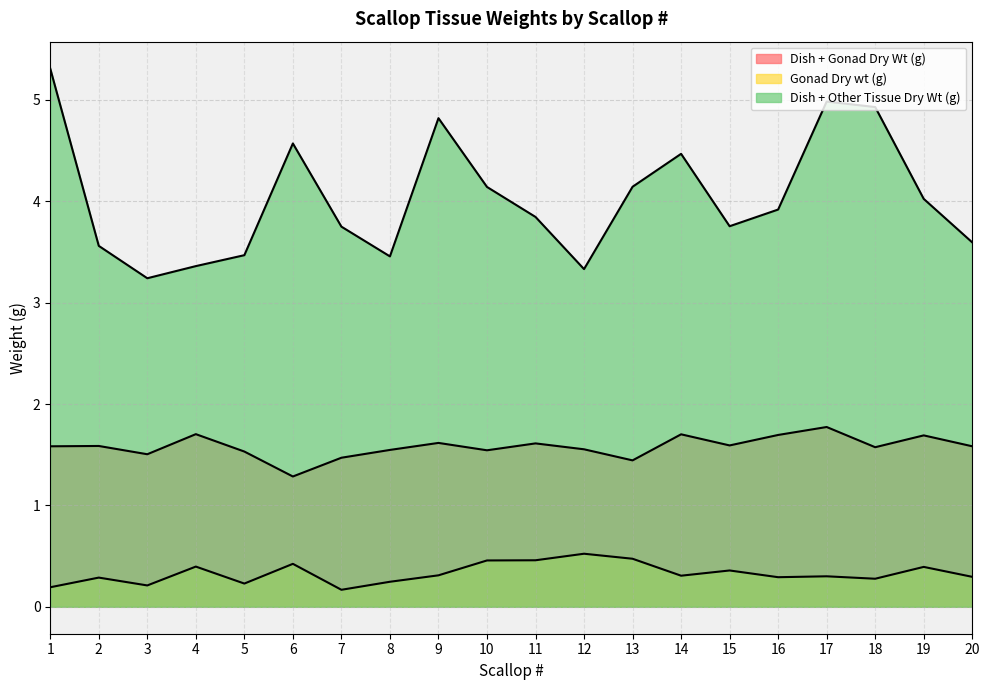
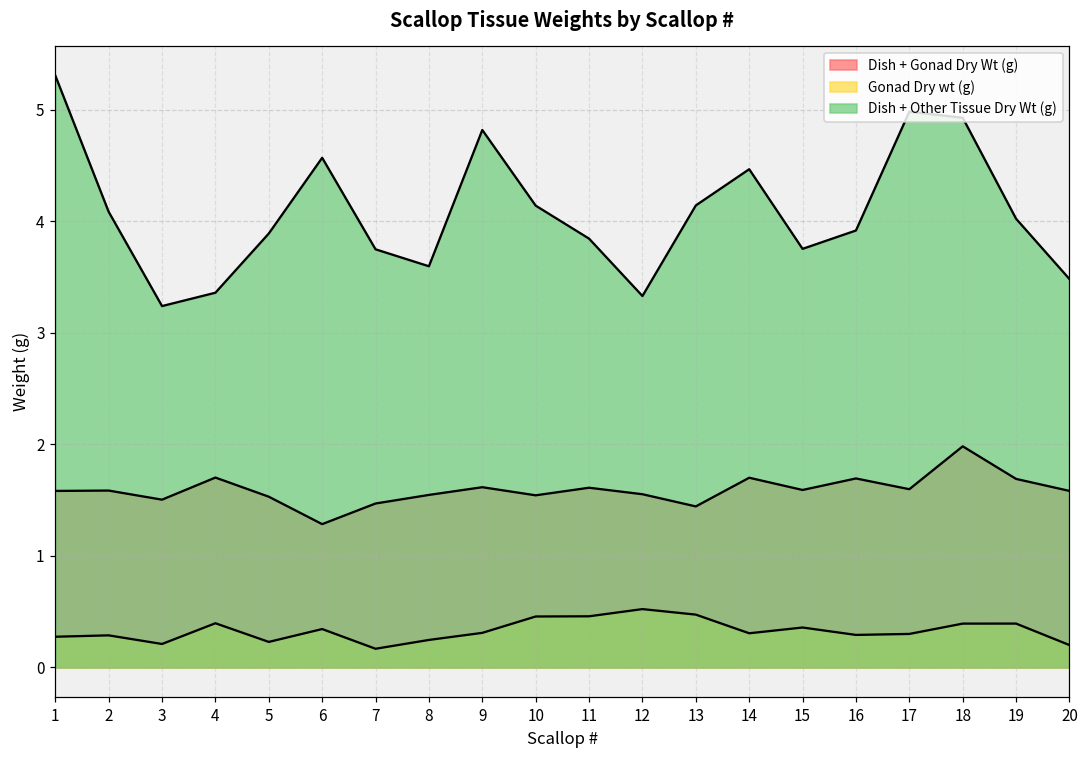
Gonad Dry wt (g), 1: 0.19 -> 0.28
Dish + Other Tissue Dry Wt (g), 2: 3.56 -> 4.09
Dish + Other Tissue Dry Wt (g), 5: 3.47 -> 3.89
Gonad Dry wt (g), 6: 0.42 -> 0.34
Dish + Other Tissue Dry Wt (g), 8: 3.46 -> 3.60
Dish + Gonad Dry Wt (g), 17: 1.77 -> 1.60
Dish + Gonad Dry Wt (g), 18: 1.57 -> 1.98
Gonad Dry wt (g), 18: 0.28 -> 0.39
Gonad Dry wt (g), 20: 0.30 -> 0.20
Dish + Other Tissue Dry Wt (g), 20: 3.59 -> 3.48
